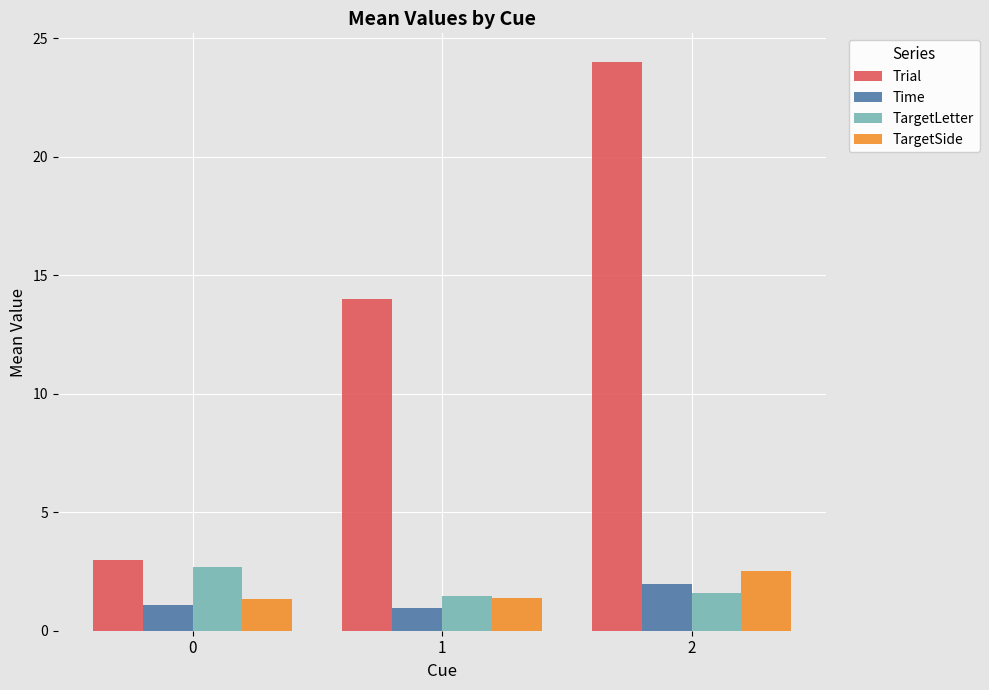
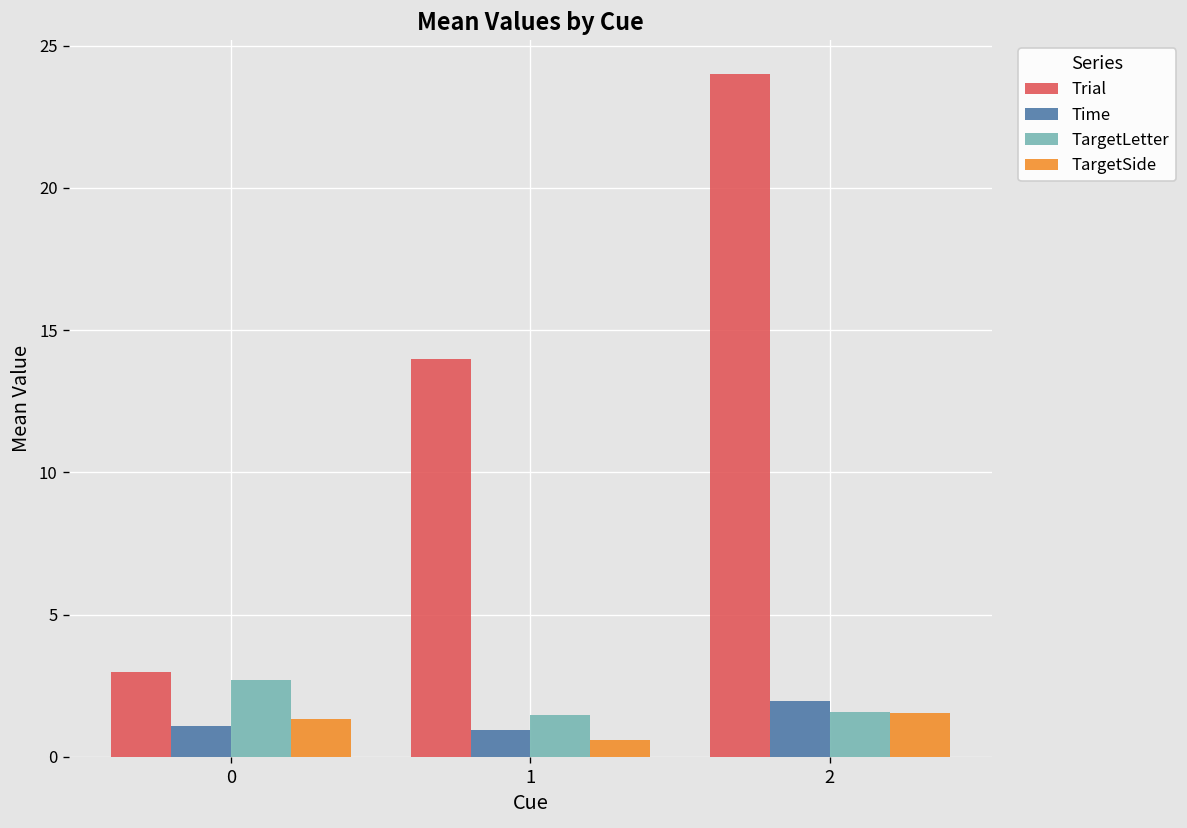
TargetSide, 1: 1.4 -> 0.6
TargetSide, 2: 2.5 -> 1.5
